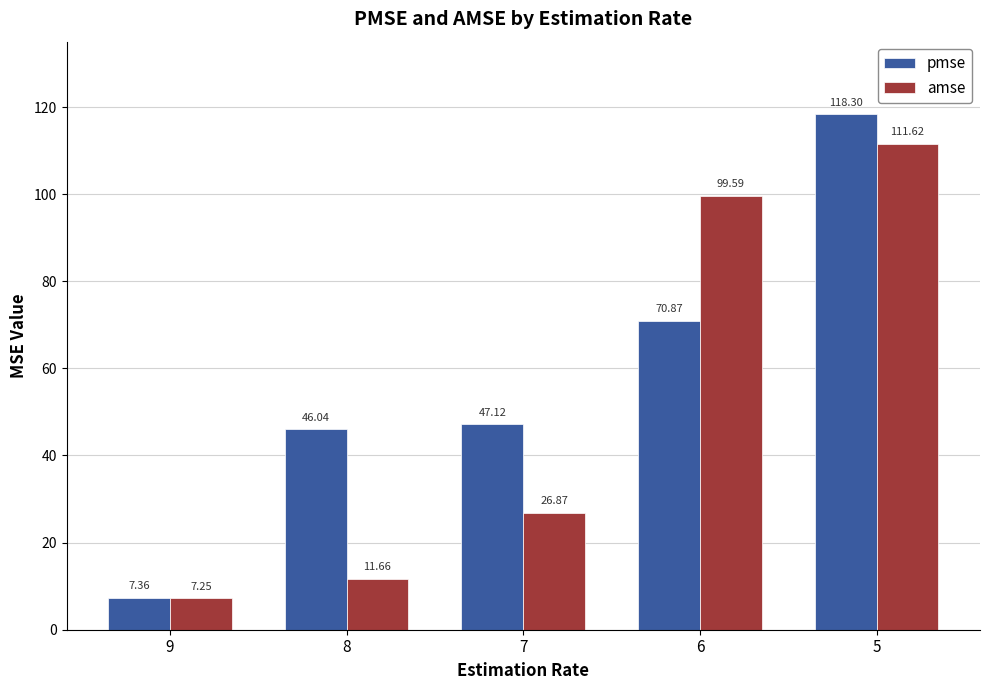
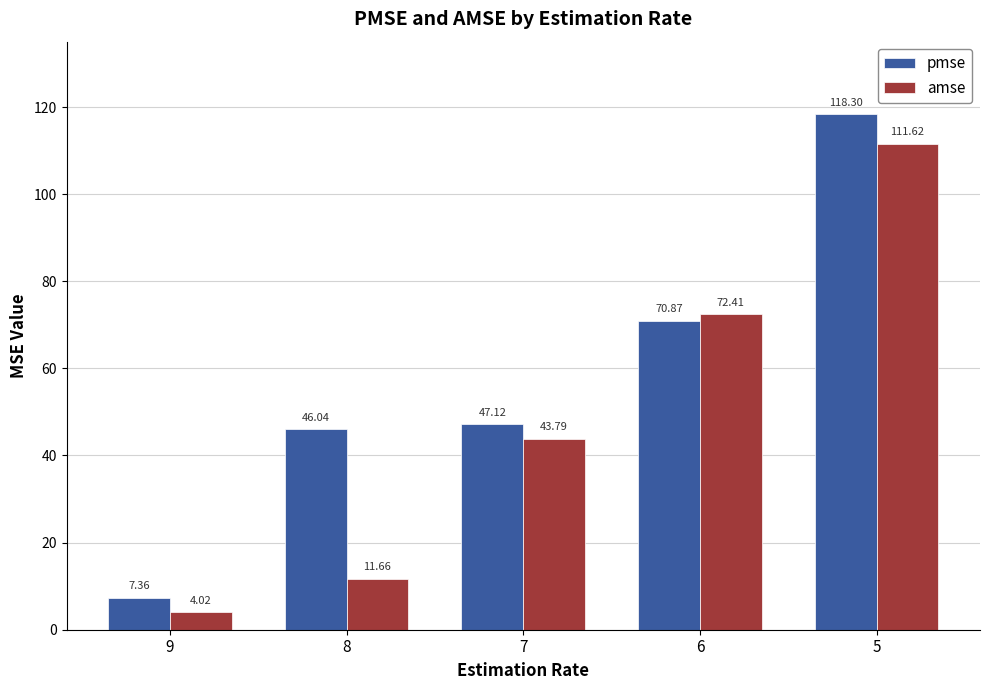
amse, 9: 7.25 -> 4.02
amse, 7: 26.87 -> 43.79
amse, 6: 99.59 -> 72.41
